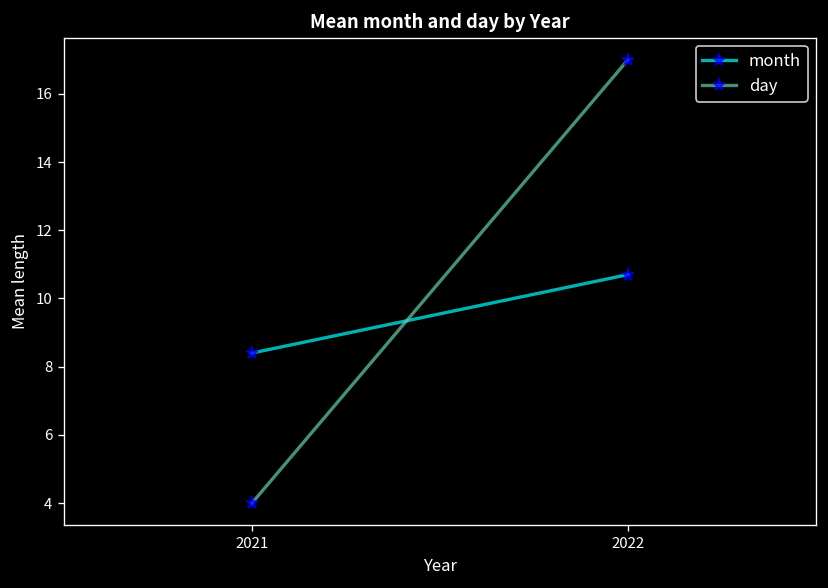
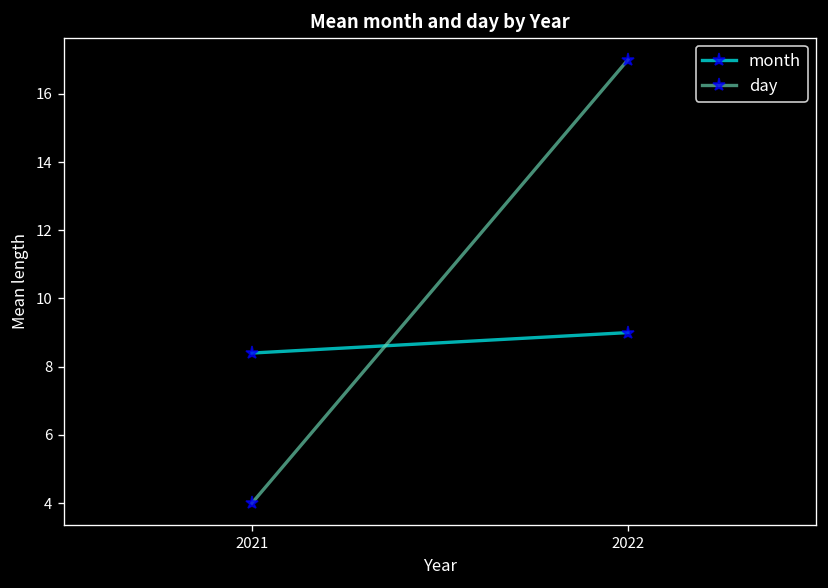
month, 2022: 10.7 -> 9.0
